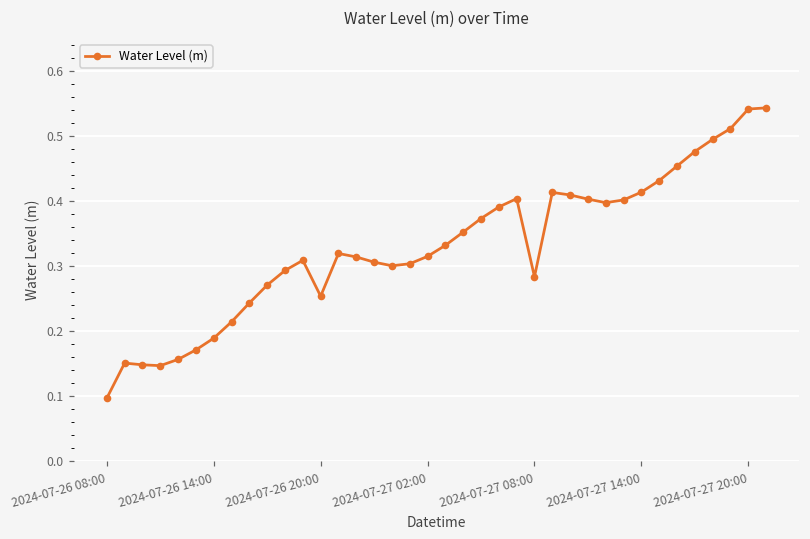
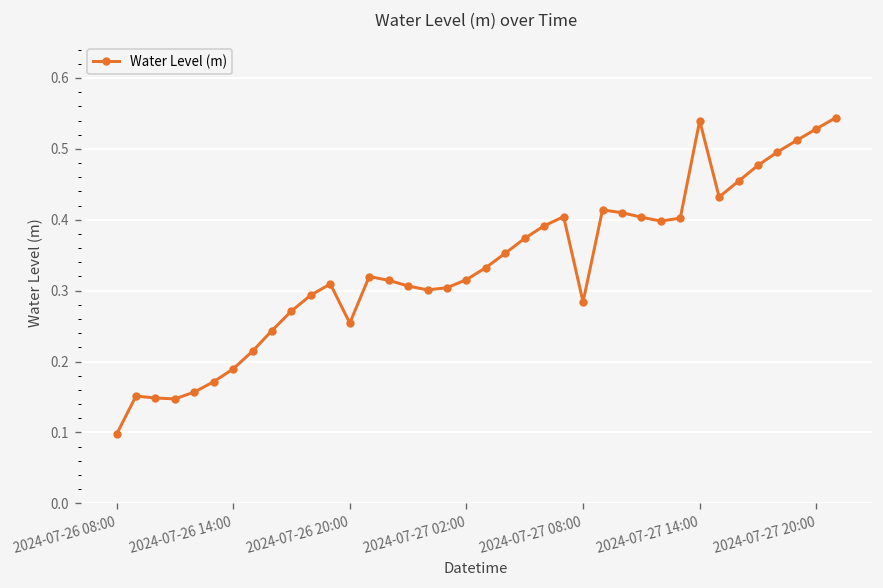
2024-07-27 14:00: 0.41 -> 0.54
2024-07-27 20:00: 0.54 -> 0.53
